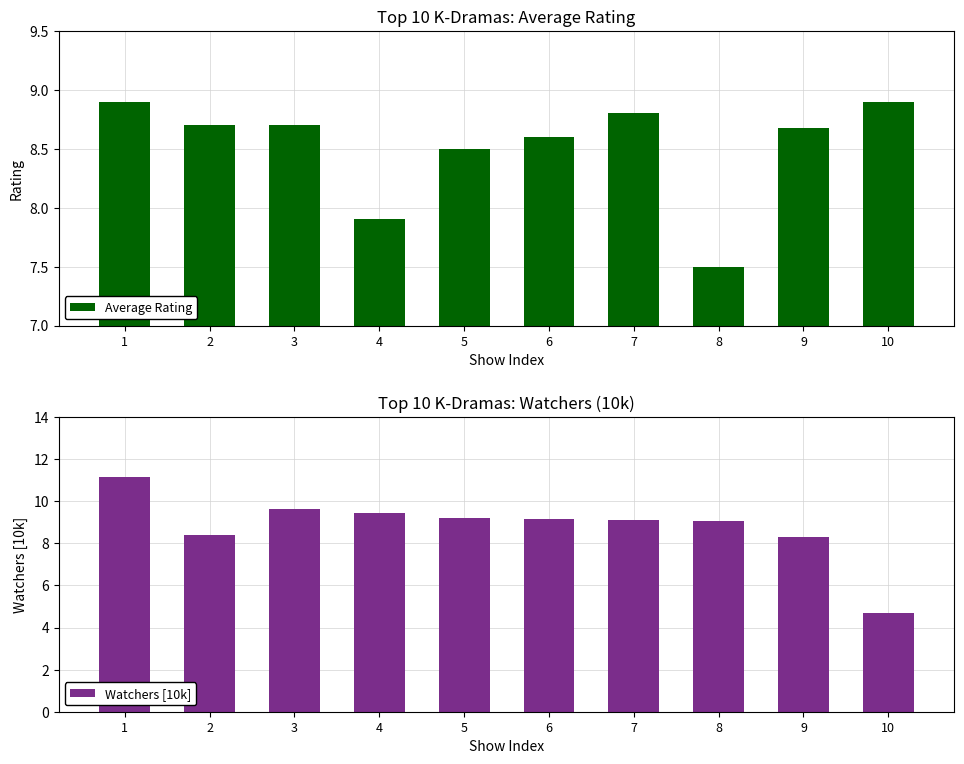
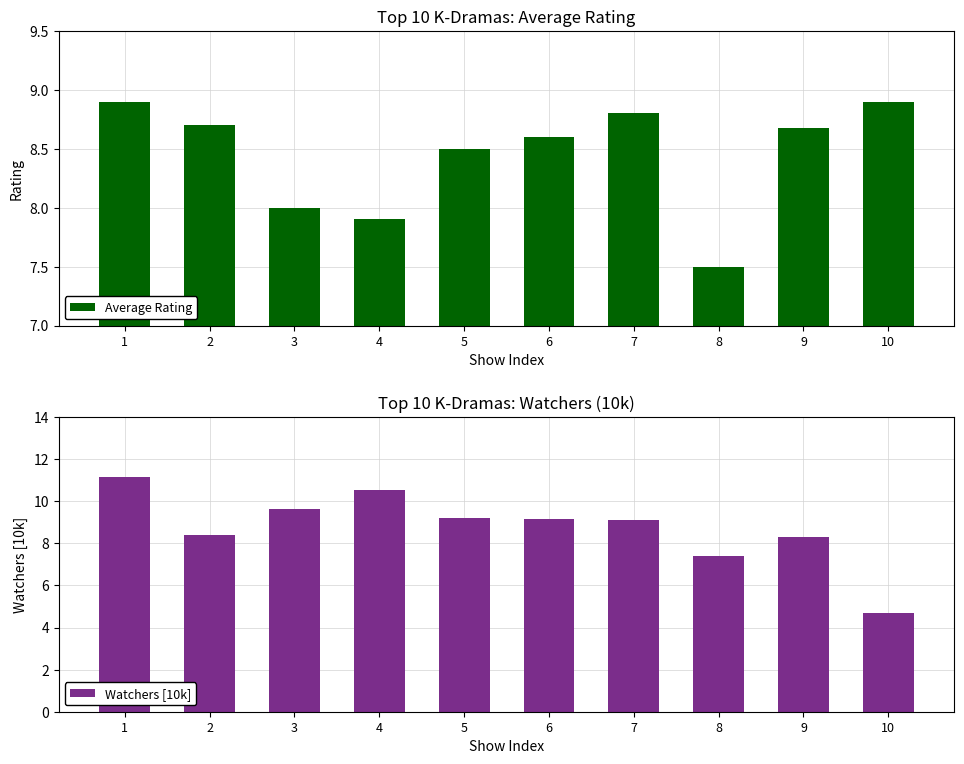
Top 10 K-Dramas: Average Rating, 3: 8.7 -> 8.0
Top 10 K-Dramas: Watchers (10k), 4: 9.4 -> 10.6
Top 10 K-Dramas: Watchers (10k), 8: 9.0 -> 7.4
